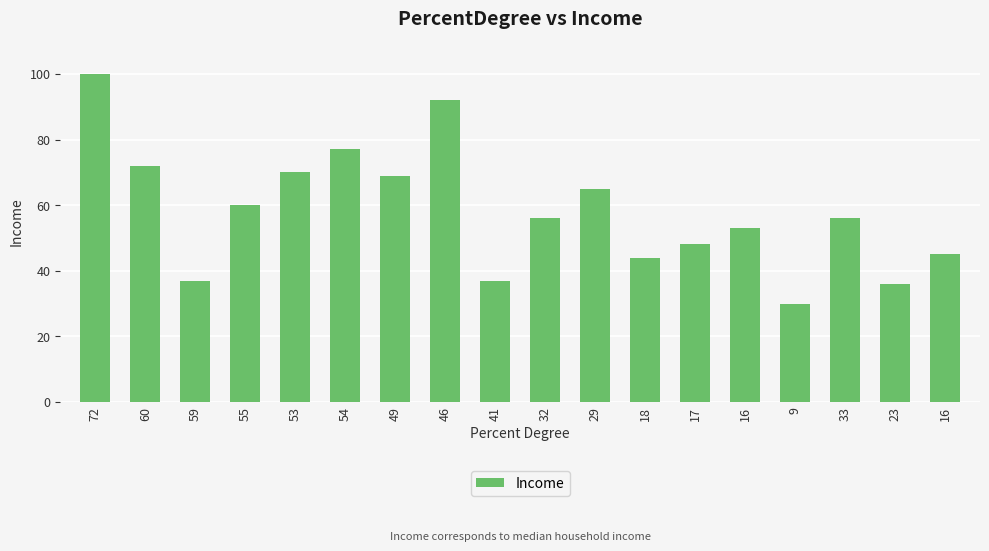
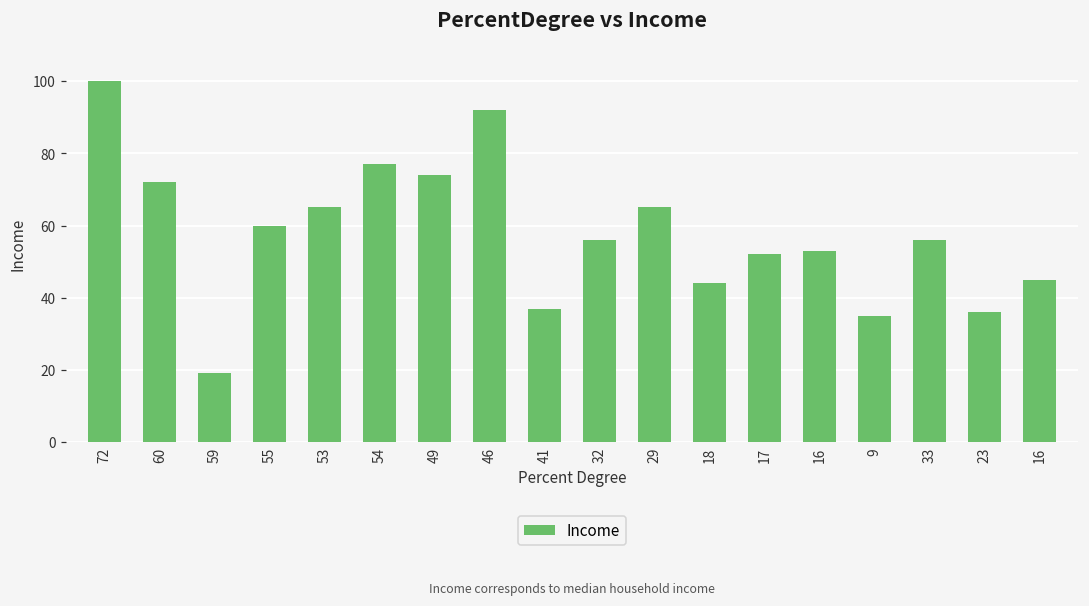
59: 37 -> 19
53: 70 -> 65
49: 69 -> 74
17: 48 -> 52
9: 30 -> 35
